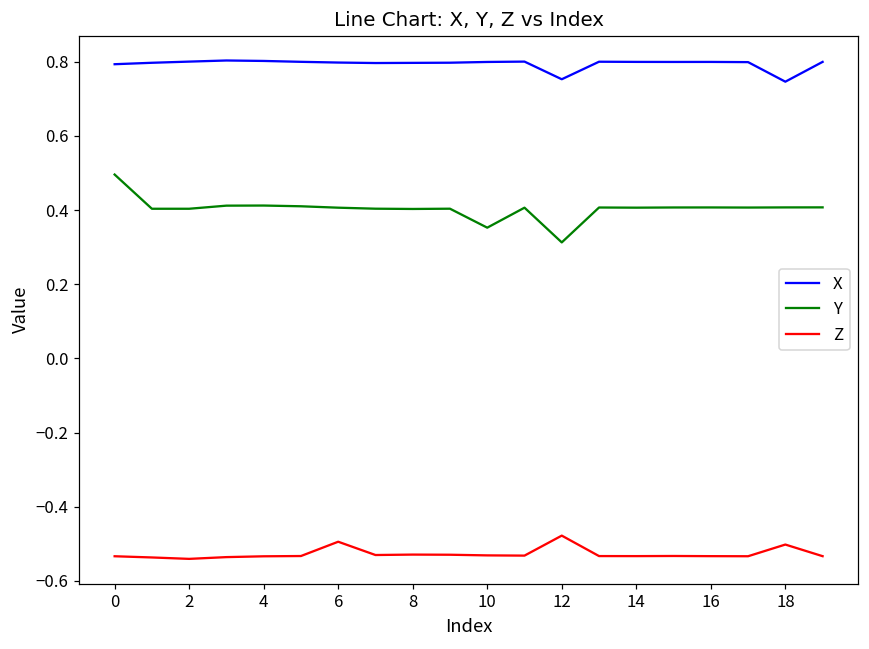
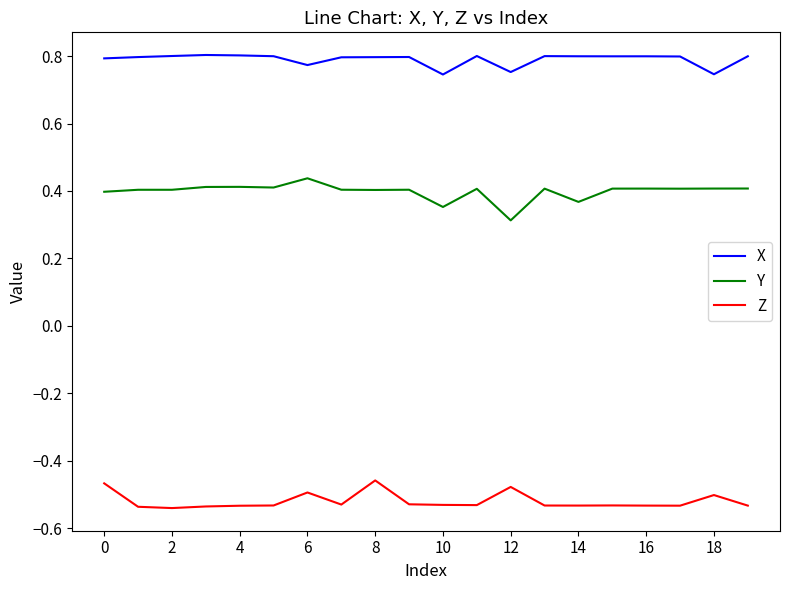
Y, 0: 0.50 -> 0.40
Z, 0: -0.53 -> -0.47
X, 6: 0.80 -> 0.77
Y, 6: 0.41 -> 0.44
Z, 8: -0.53 -> -0.46
X, 10: 0.80 -> 0.75
Y, 14: 0.41 -> 0.37
